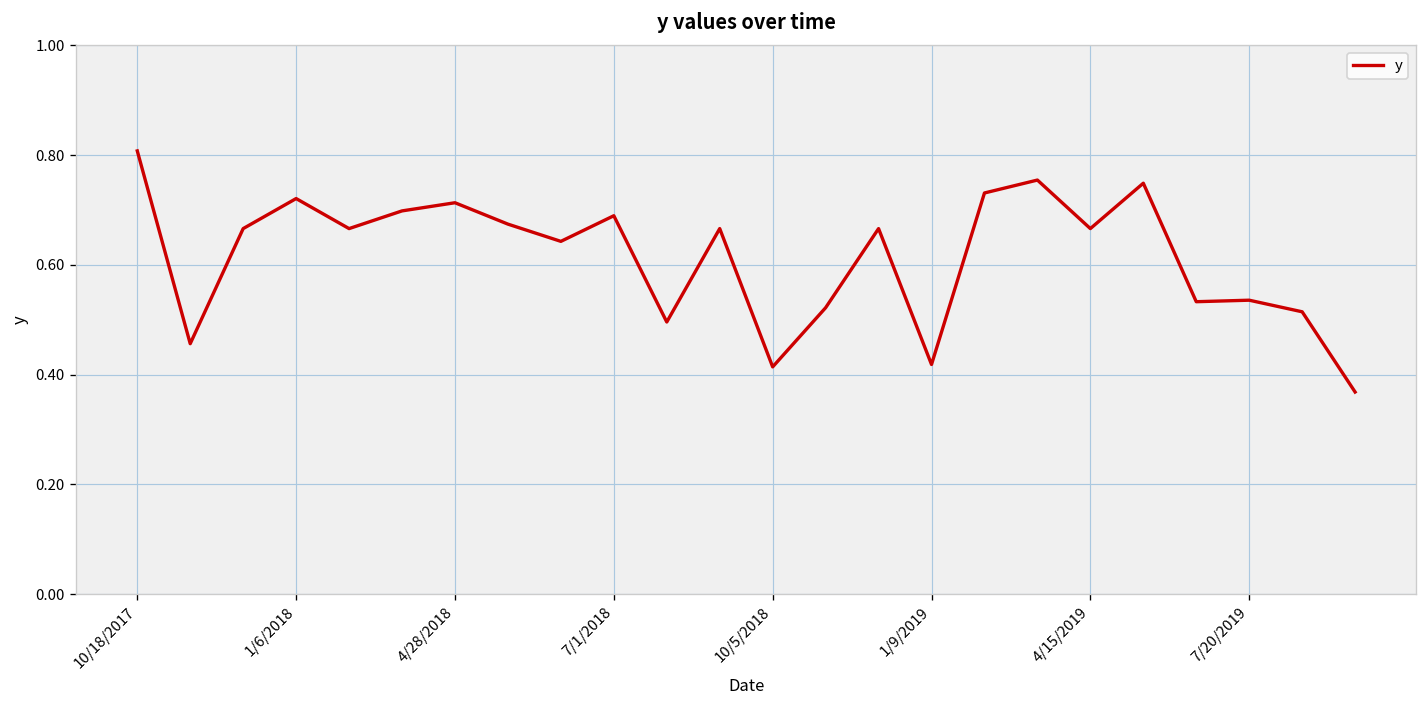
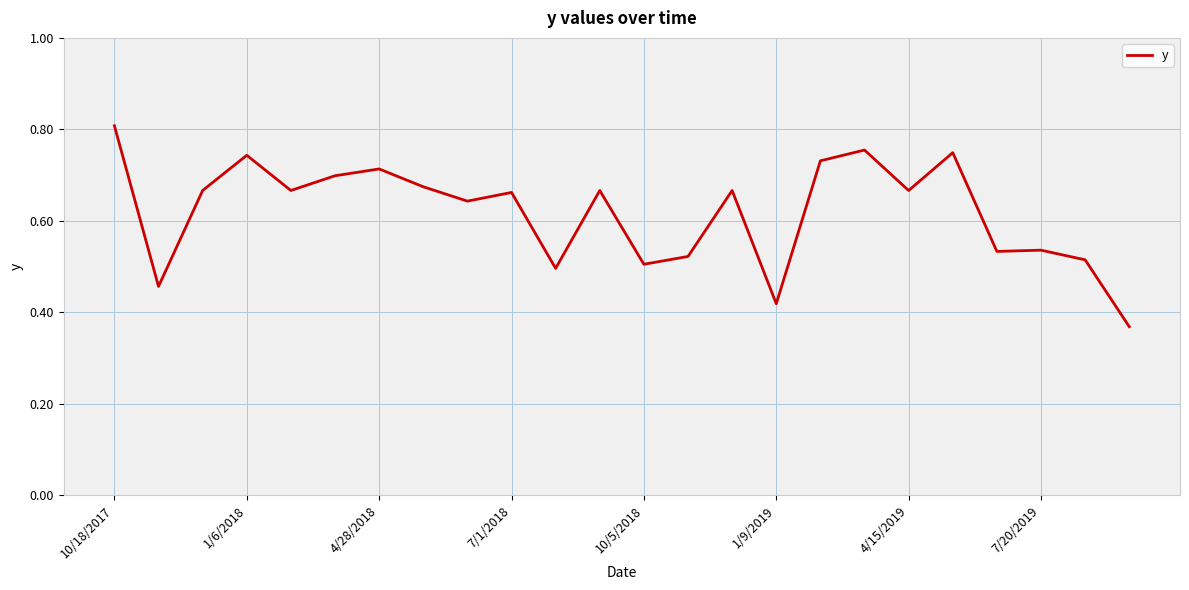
1/6/2018: 0.72 -> 0.74
7/1/2018: 0.69 -> 0.66
10/5/2018: 0.41 -> 0.50
